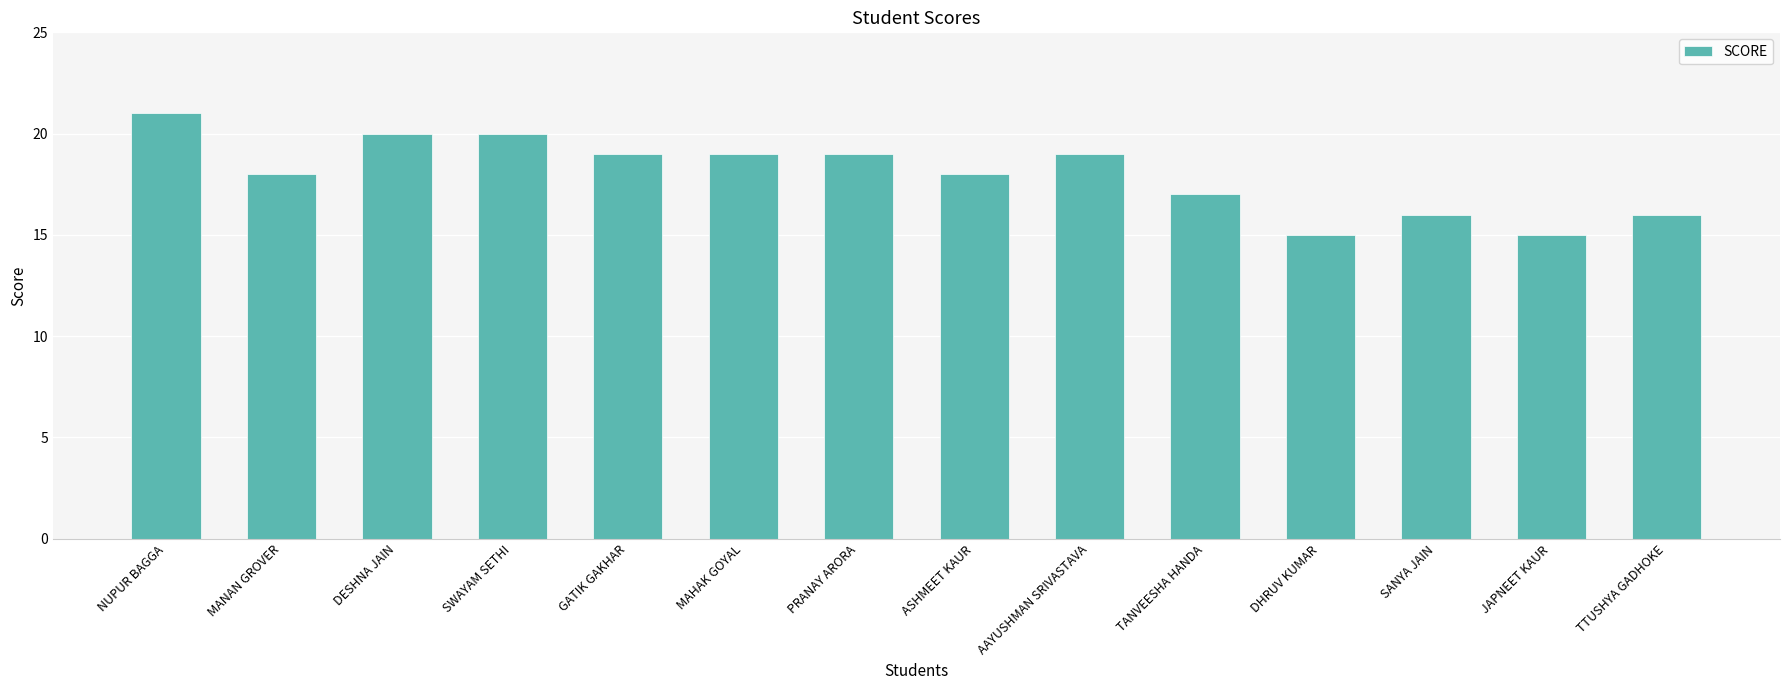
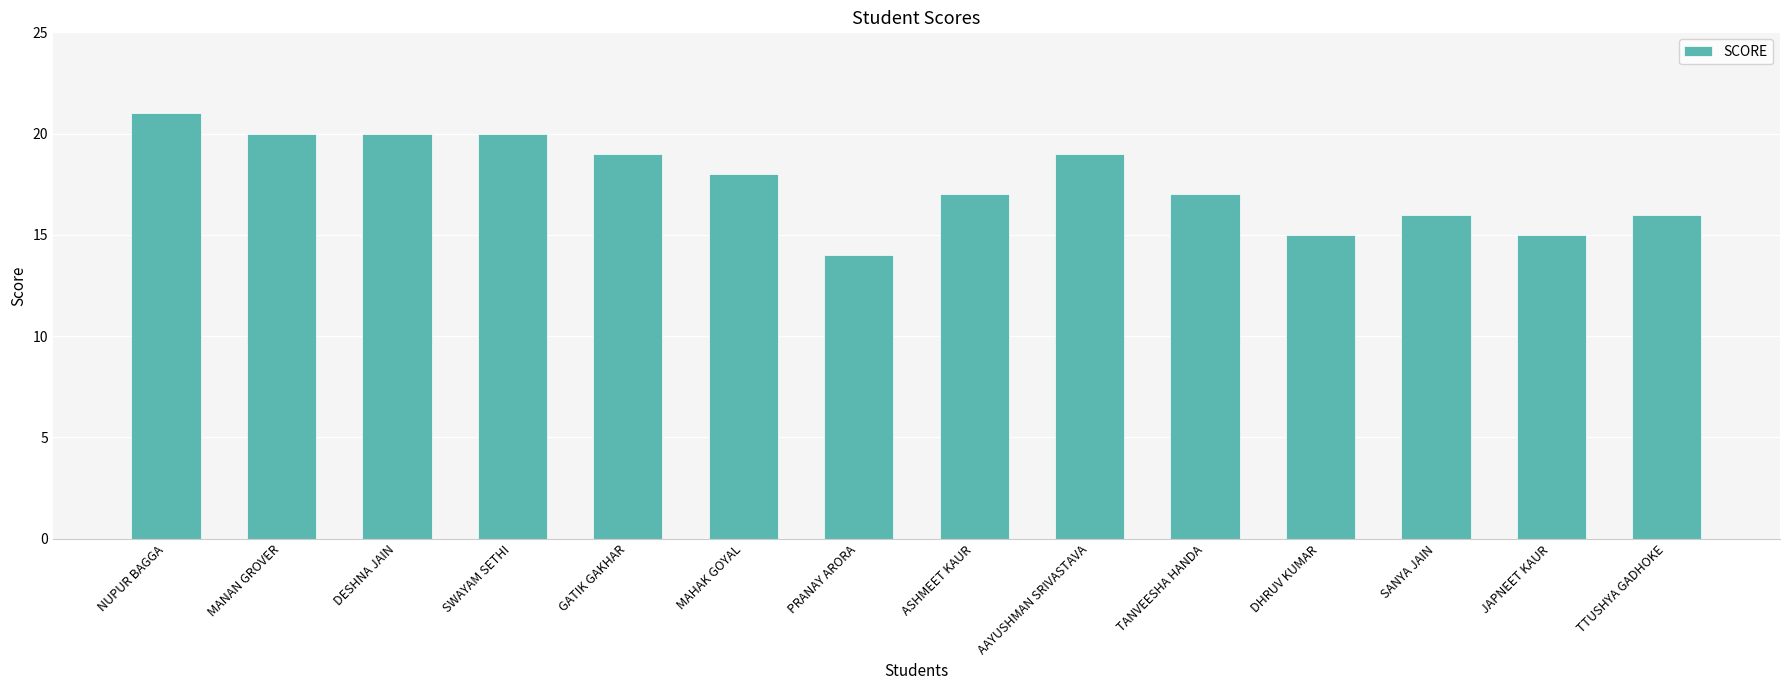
MANAN GROVER: 18 -> 20
MAHAK GOYAL: 19 -> 18
PRANAY ARORA: 19 -> 14
ASHMEET KAUR: 18 -> 17
